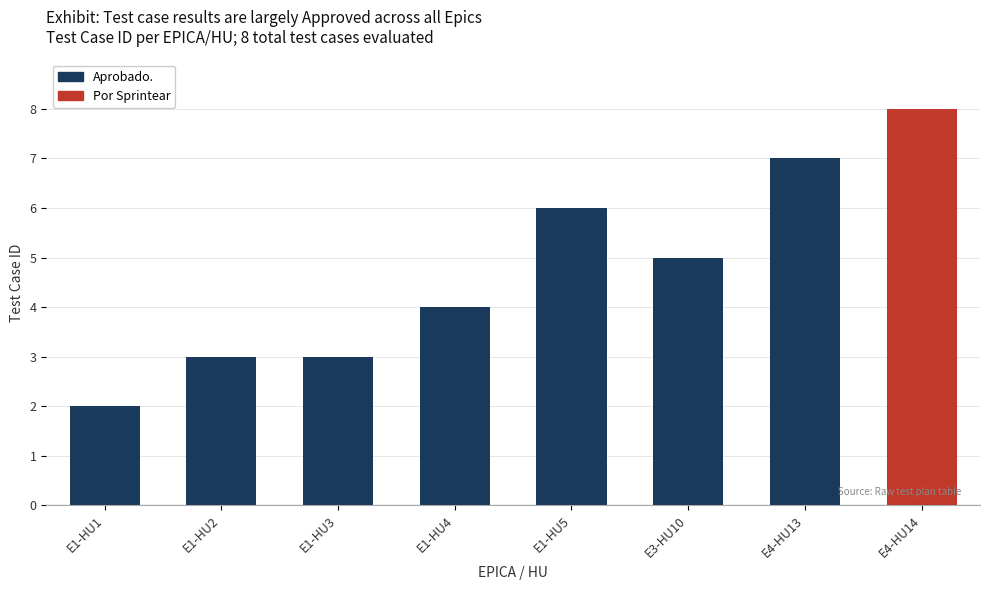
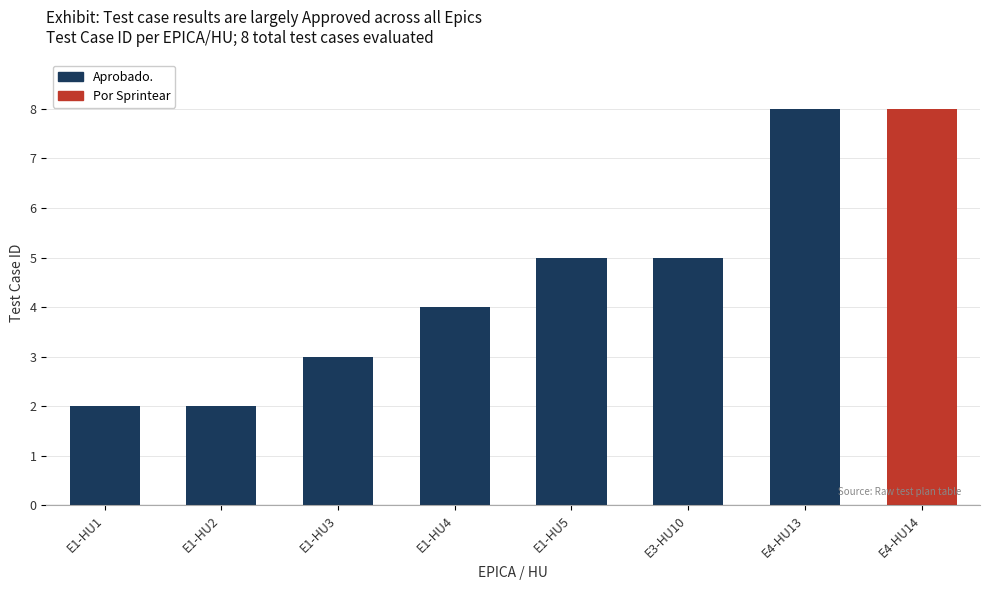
E1-HU2: 3 -> 2
E1-HU5: 6 -> 5
E4-HU13: 7 -> 8
